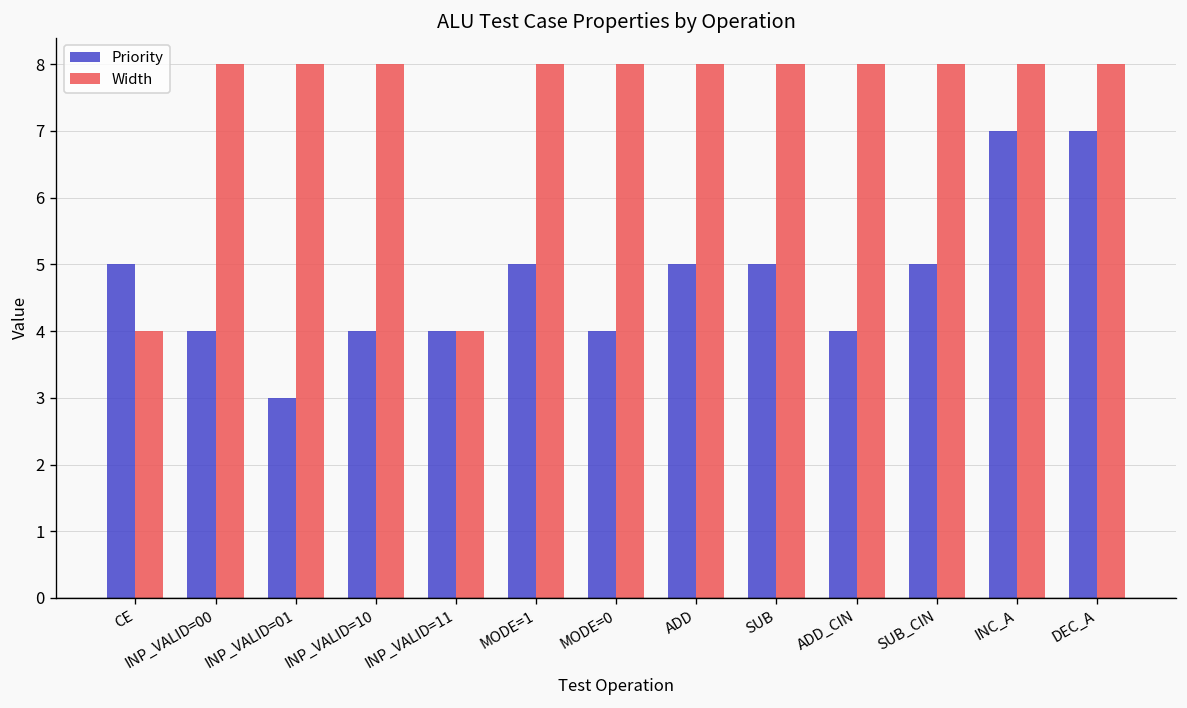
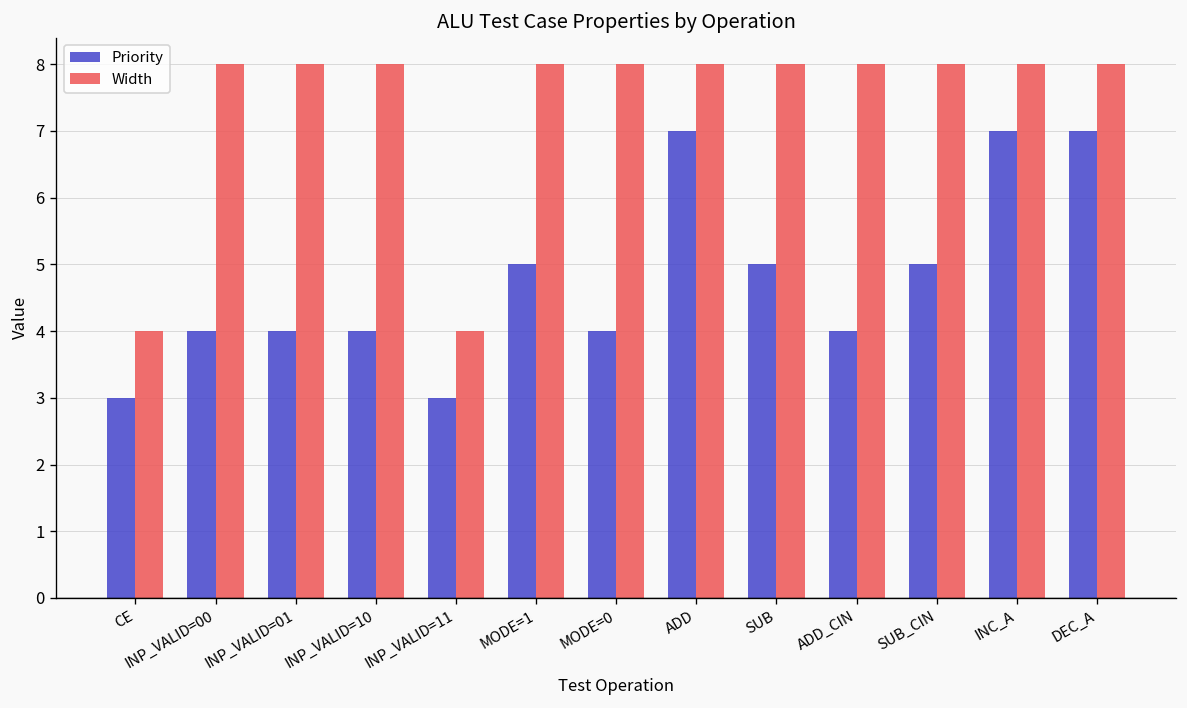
Priority, CE: 5 -> 3
Priority, INP_VALID=01: 3 -> 4
Priority, INP_VALID=11: 4 -> 3
Priority, ADD: 5 -> 7
